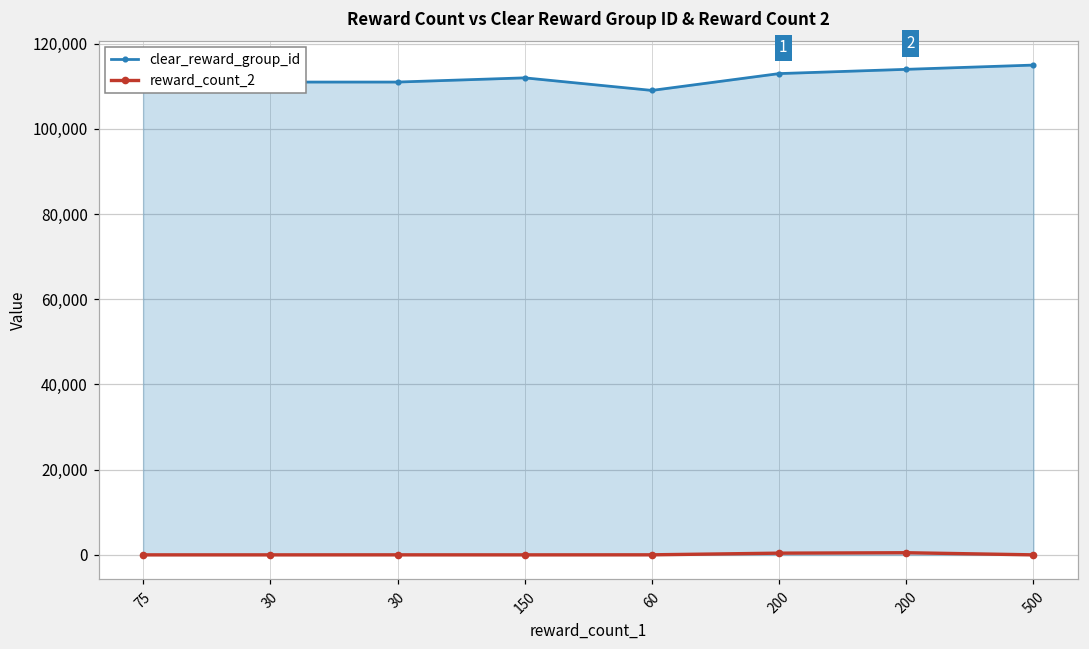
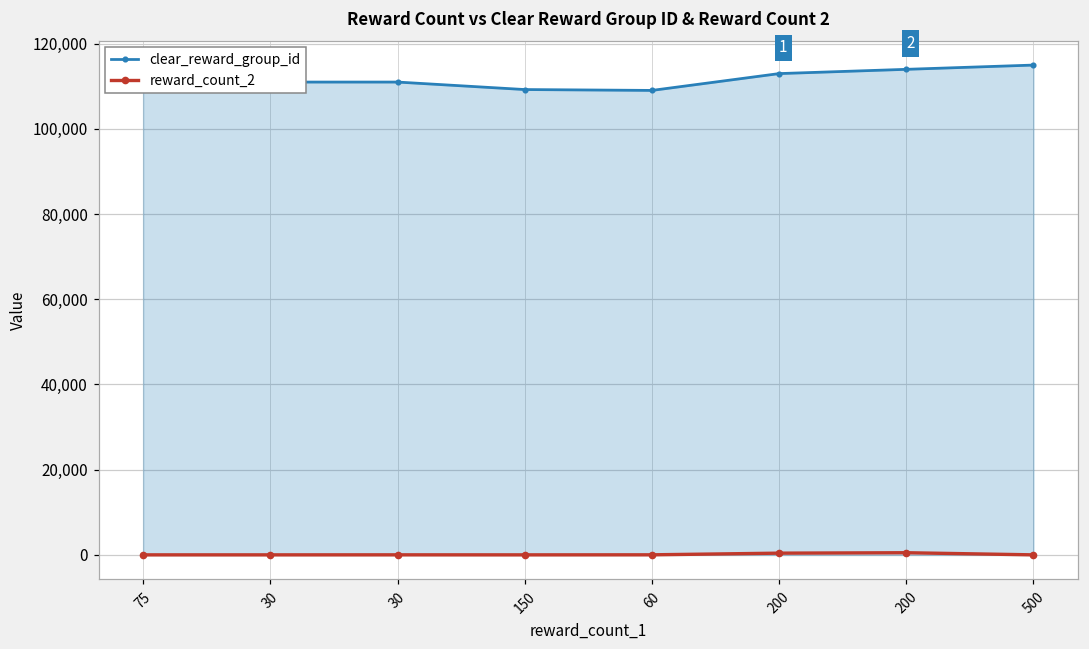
clear_reward_group_id, 150: 112,000 -> 109,000
